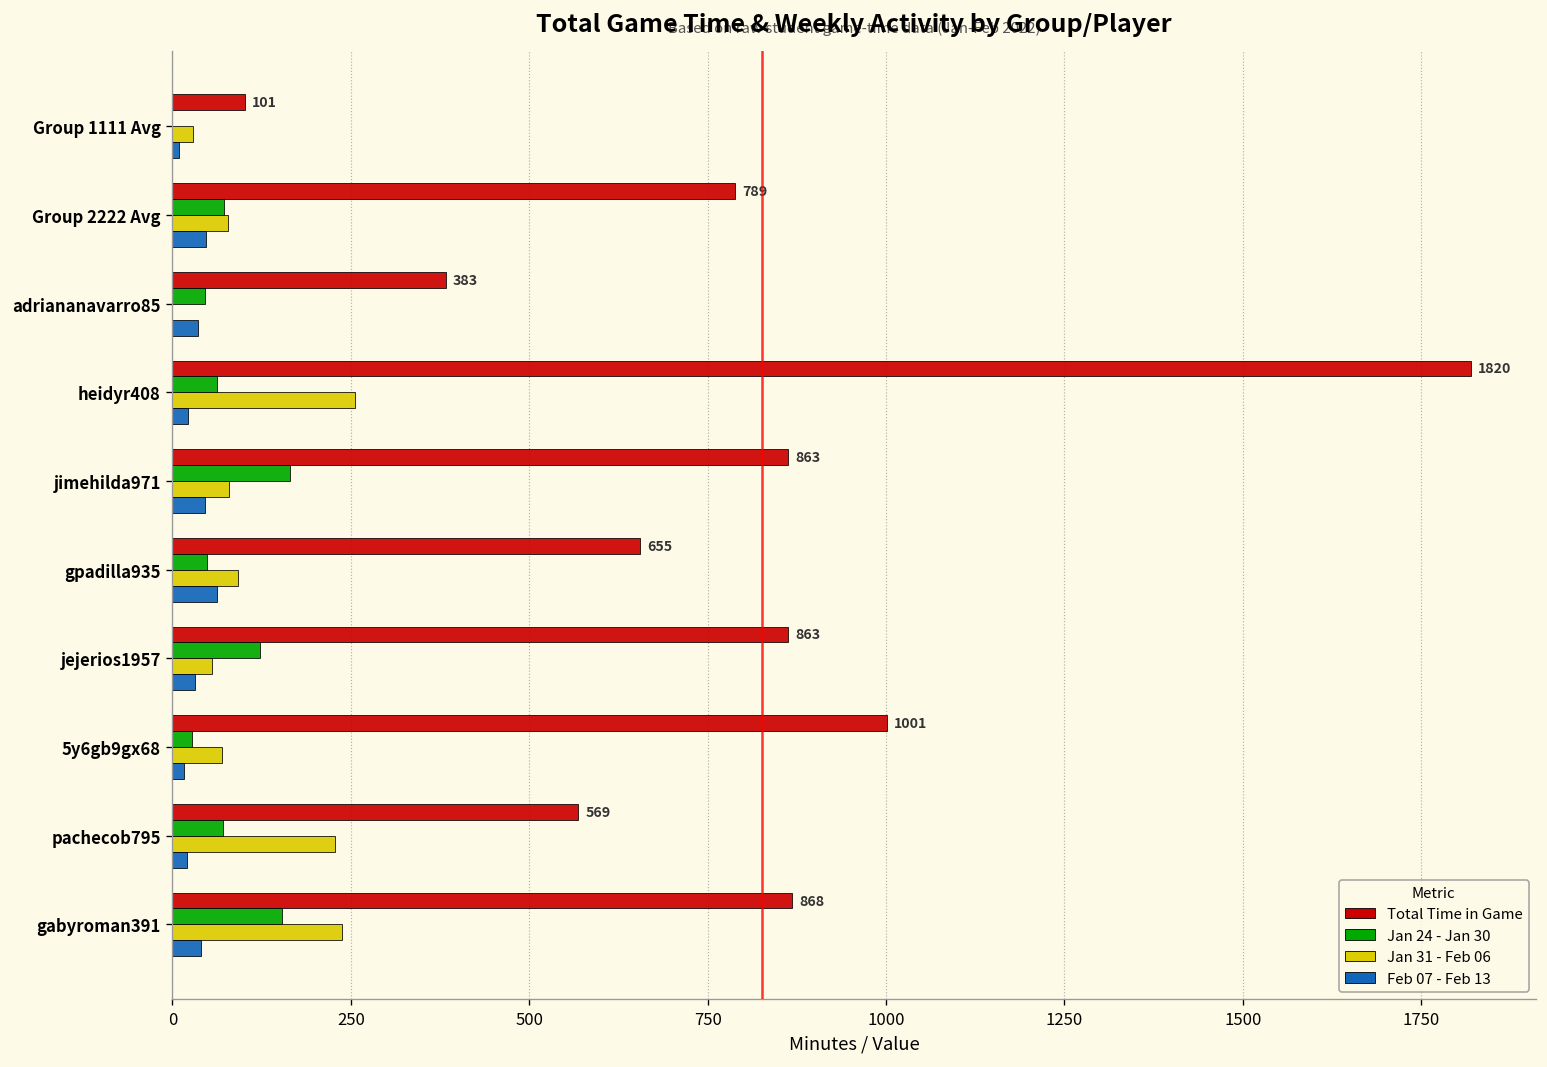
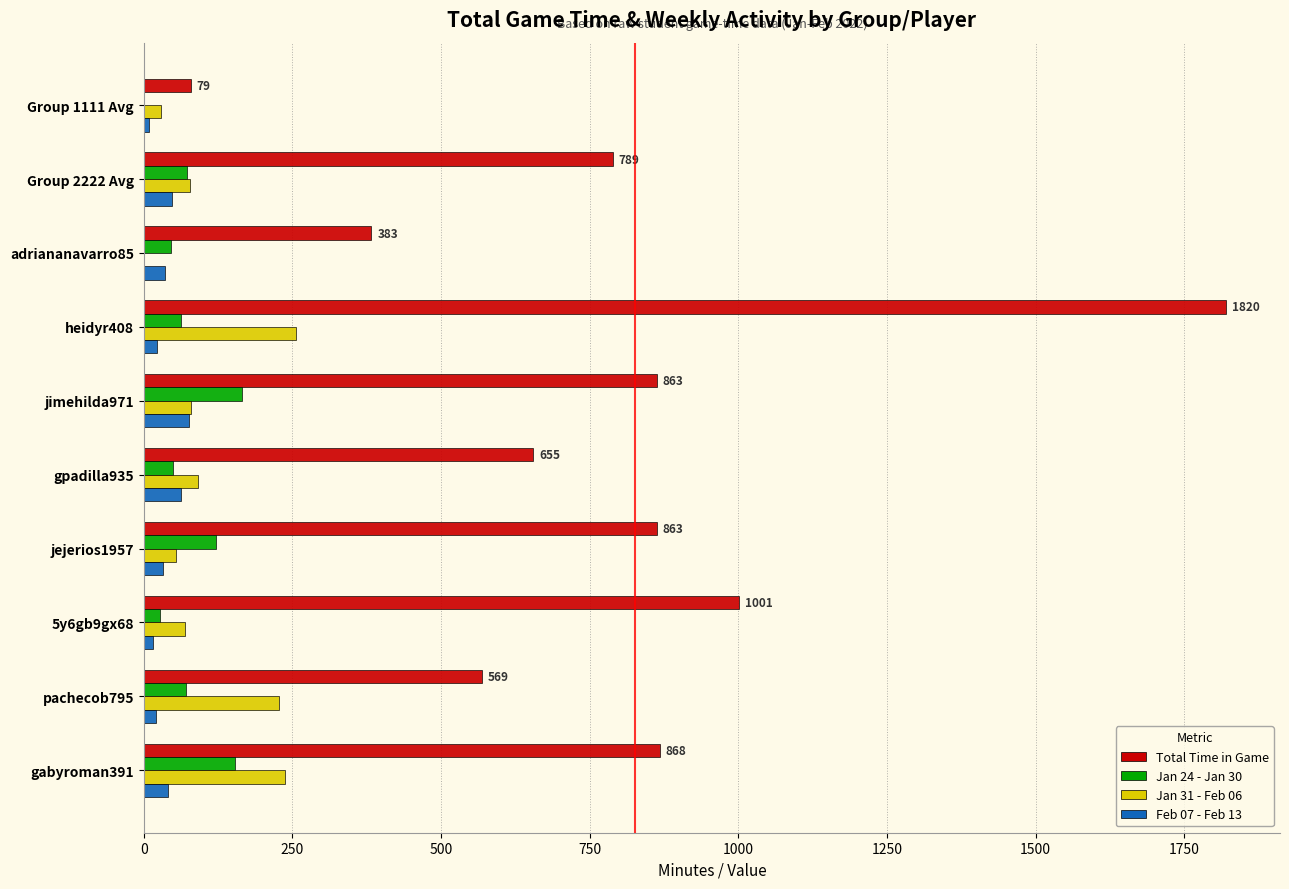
Total Time in Game, Group 1111 Avg: 101 -> 79
Feb 07 - Feb 13, jimehilda971: 50 -> 80
